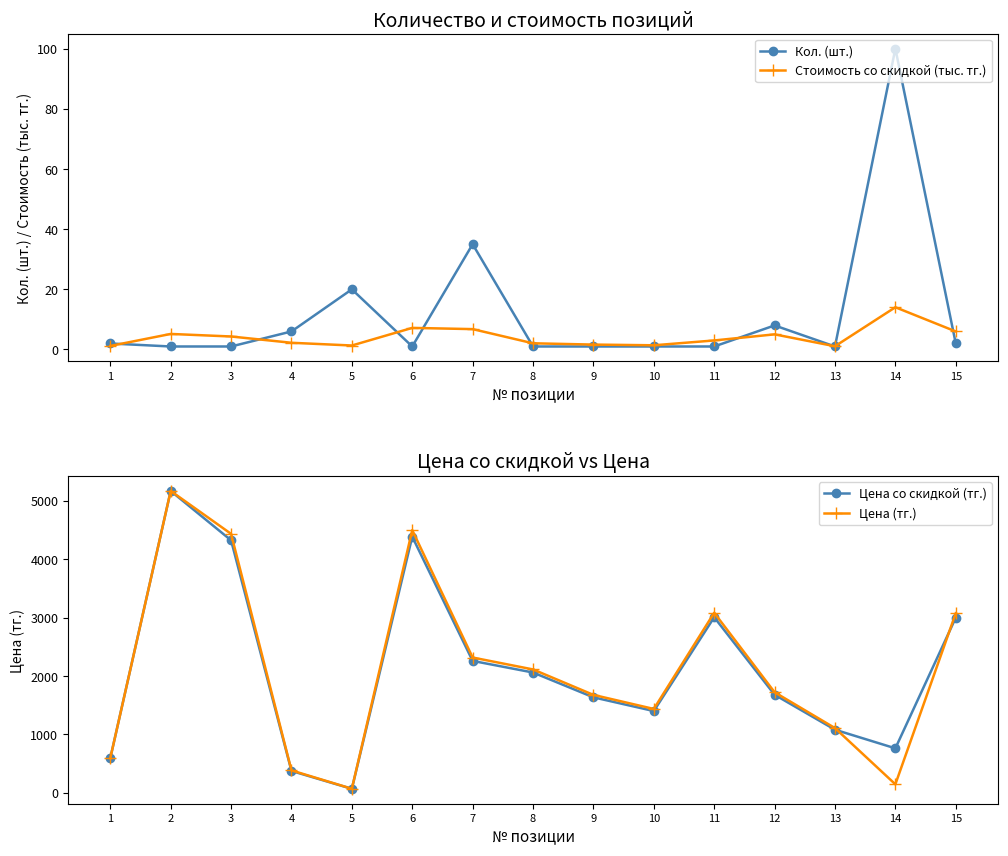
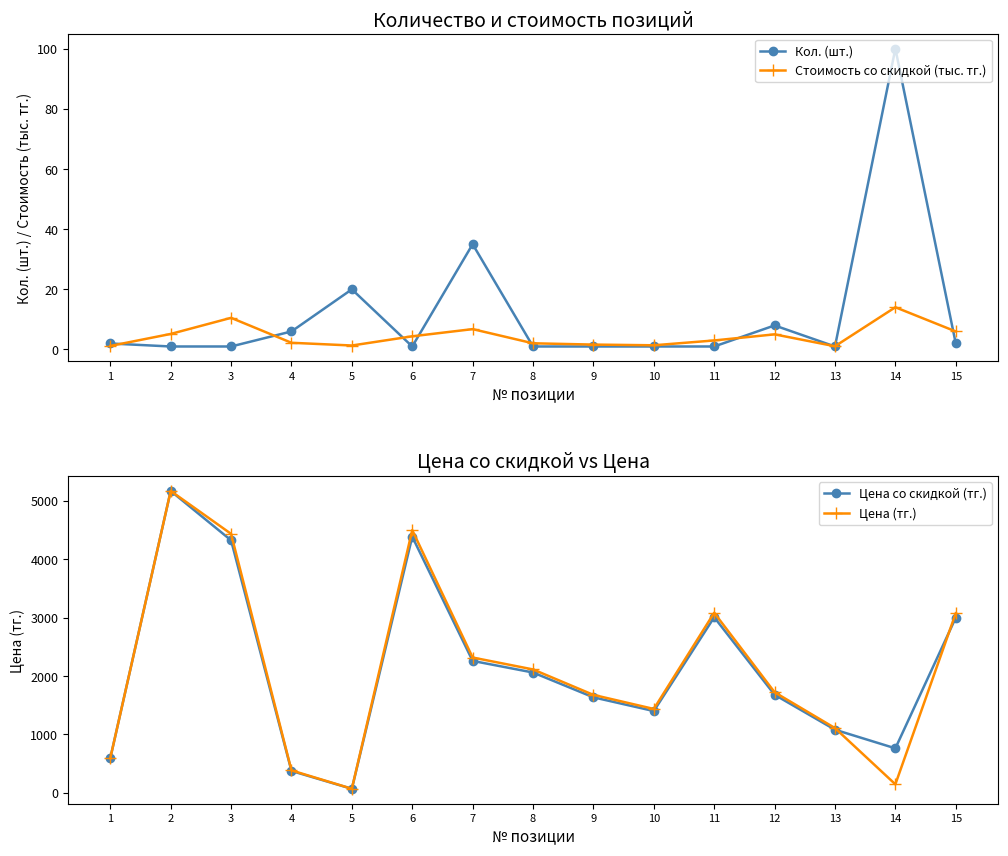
Количество и стоимость позиций, Стоимость со скидкой (тыс. тг.), 3: 4 -> 11
Количество и стоимость позиций, Стоимость со скидкой (тыс. тг.), 6: 7 -> 4
